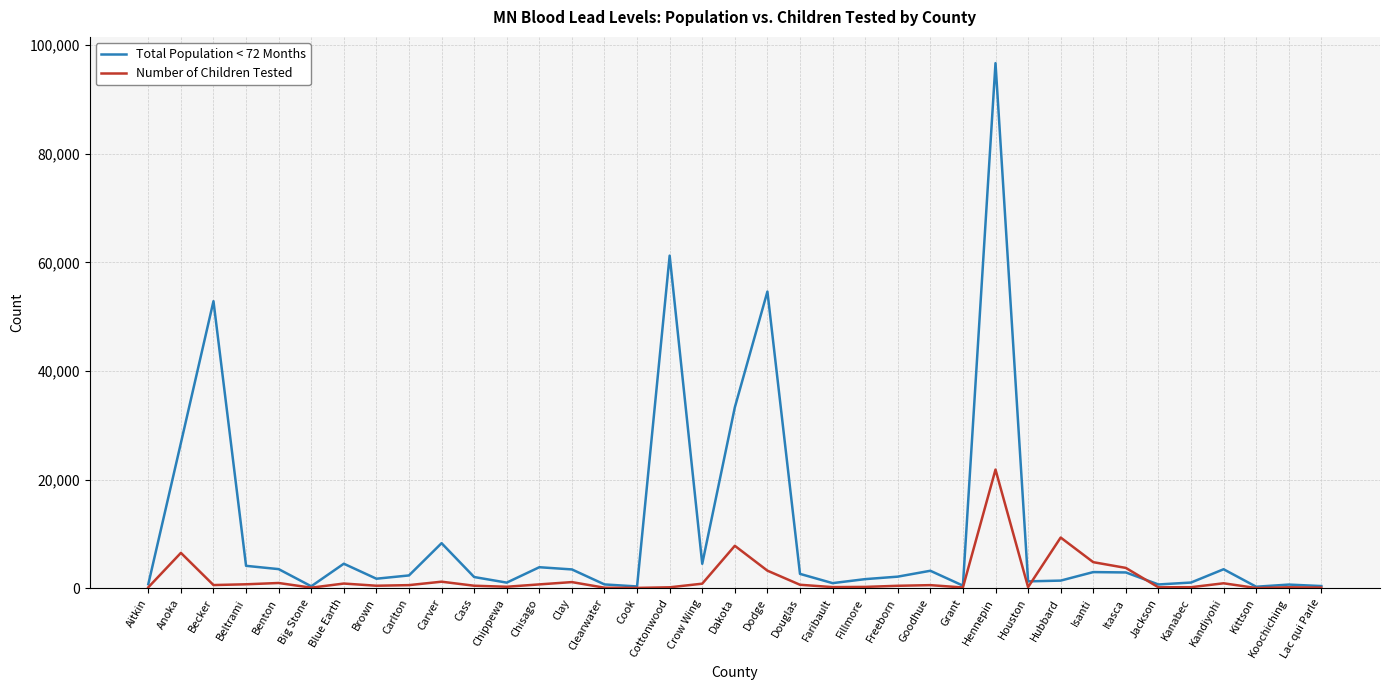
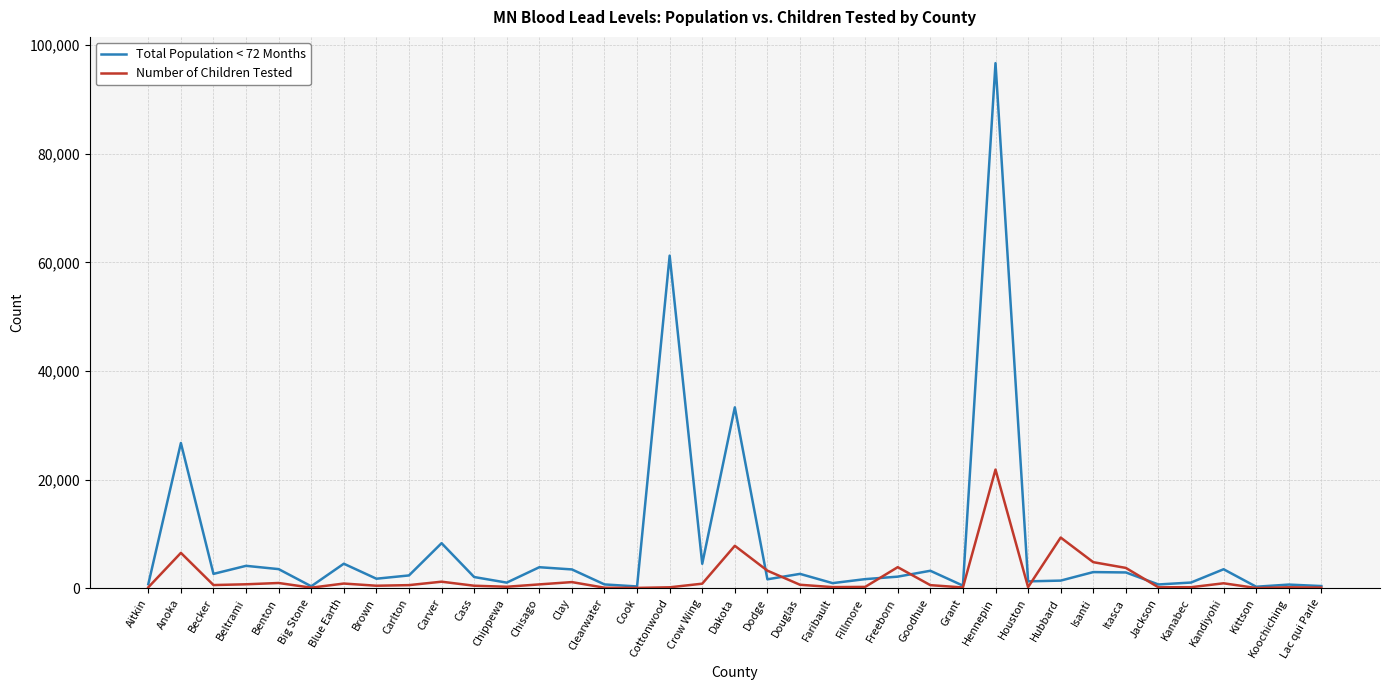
Total Population < 72 Months, Becker: 53,000 -> 3,000
Total Population < 72 Months, Dodge: 55,000 -> 2,000
Number of Children Tested, Freeborn: 0 -> 4,000
